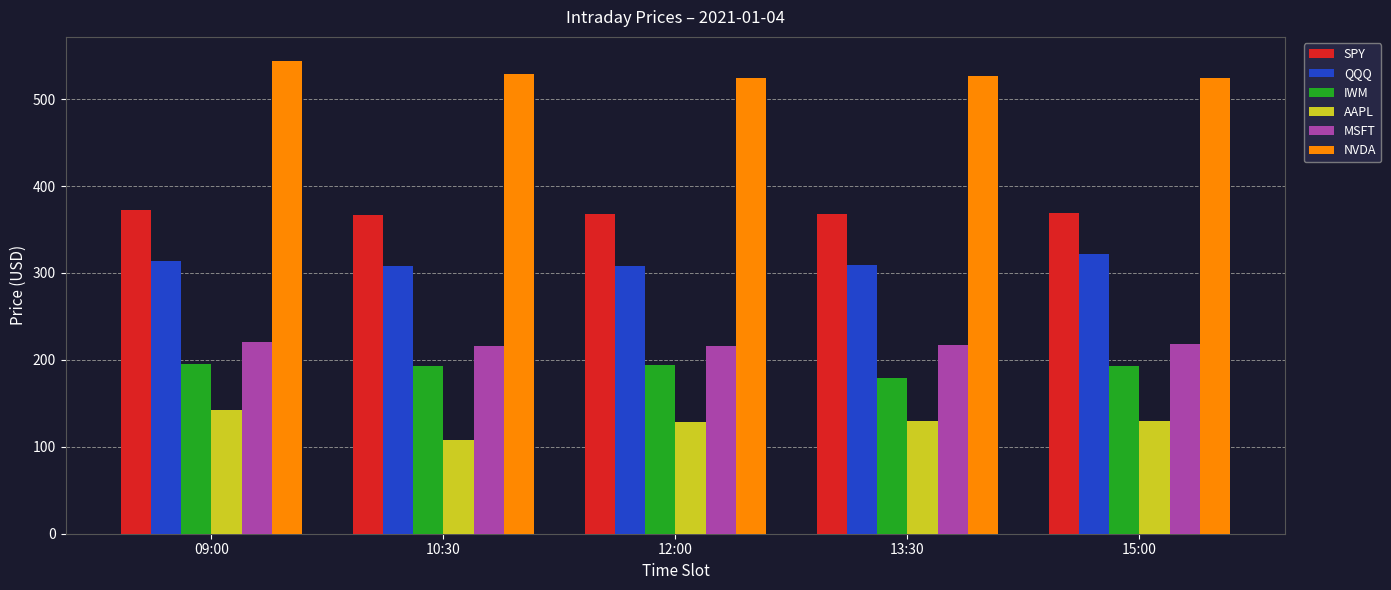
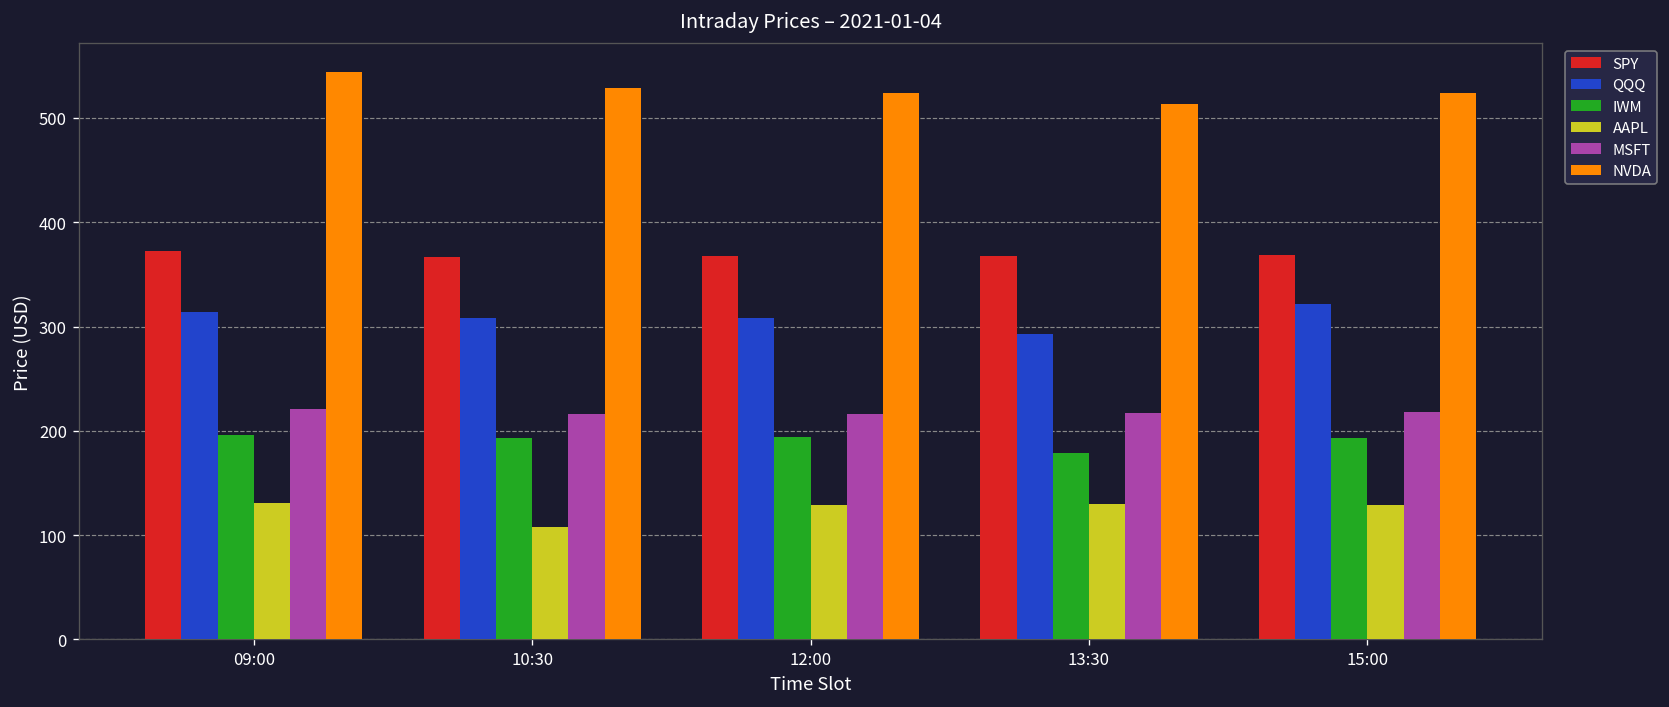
AAPL, 09:00: 140 -> 130
QQQ, 13:30: 310 -> 290
NVDA, 13:30: 530 -> 510
